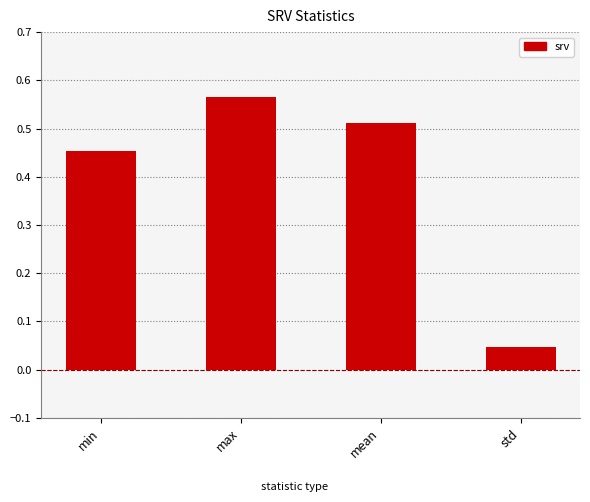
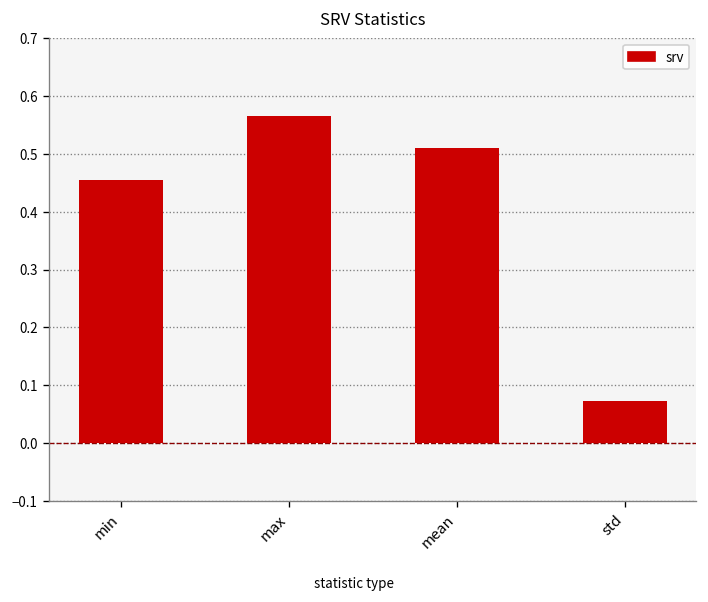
std: 0.05 -> 0.07
